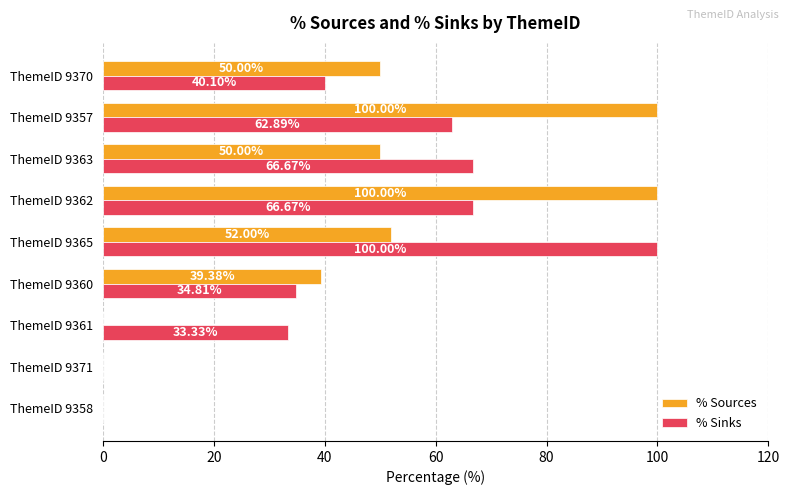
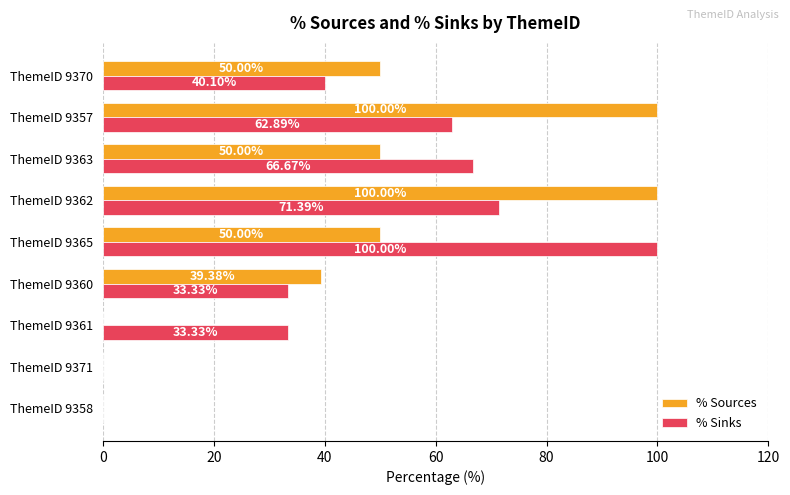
% Sinks, ThemeID 9362: 66.67% -> 71.39%
% Sources, ThemeID 9365: 52.00% -> 50.00%
% Sinks, ThemeID 9360: 34.81% -> 33.33%
